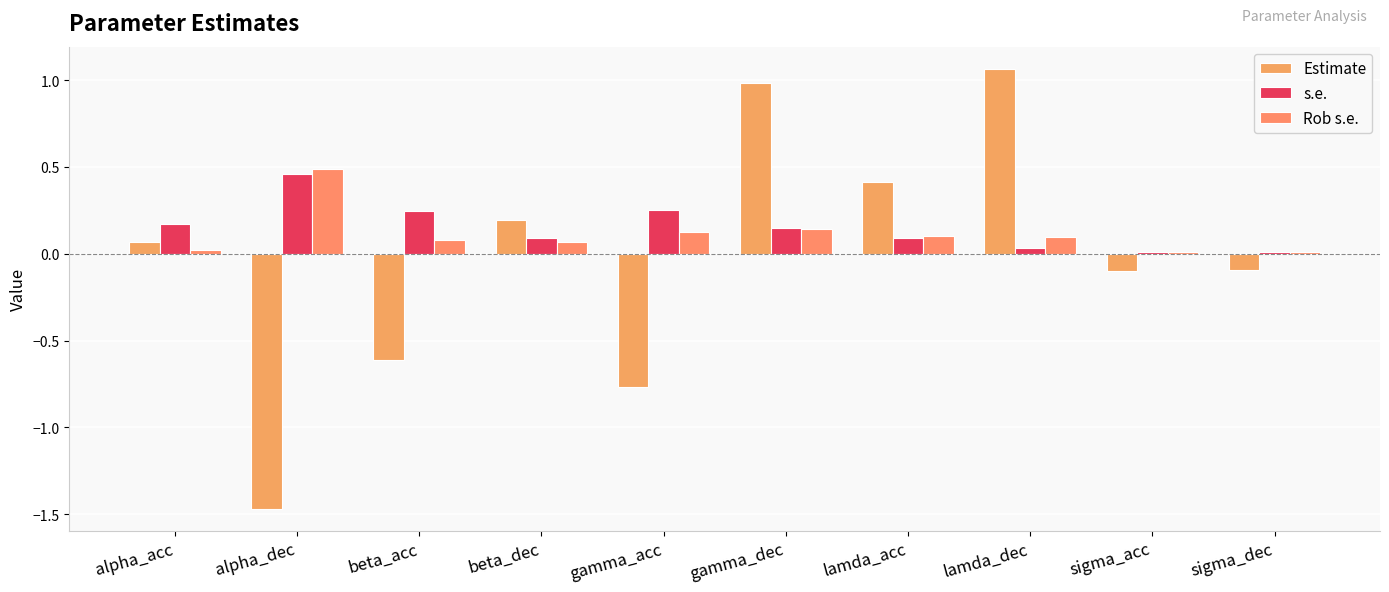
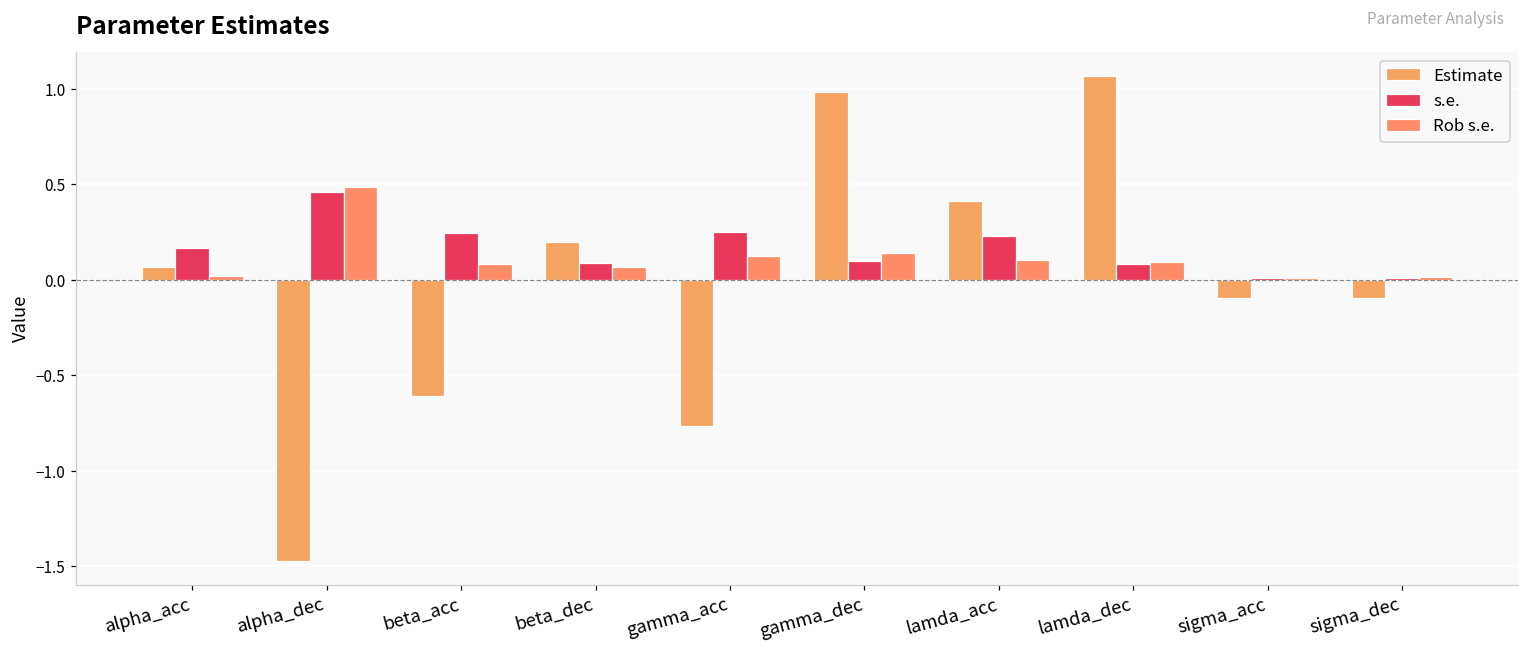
s.e., gamma_dec: 0.15 -> 0.10
s.e., lamda_acc: 0.09 -> 0.23
s.e., lamda_dec: 0.03 -> 0.08
